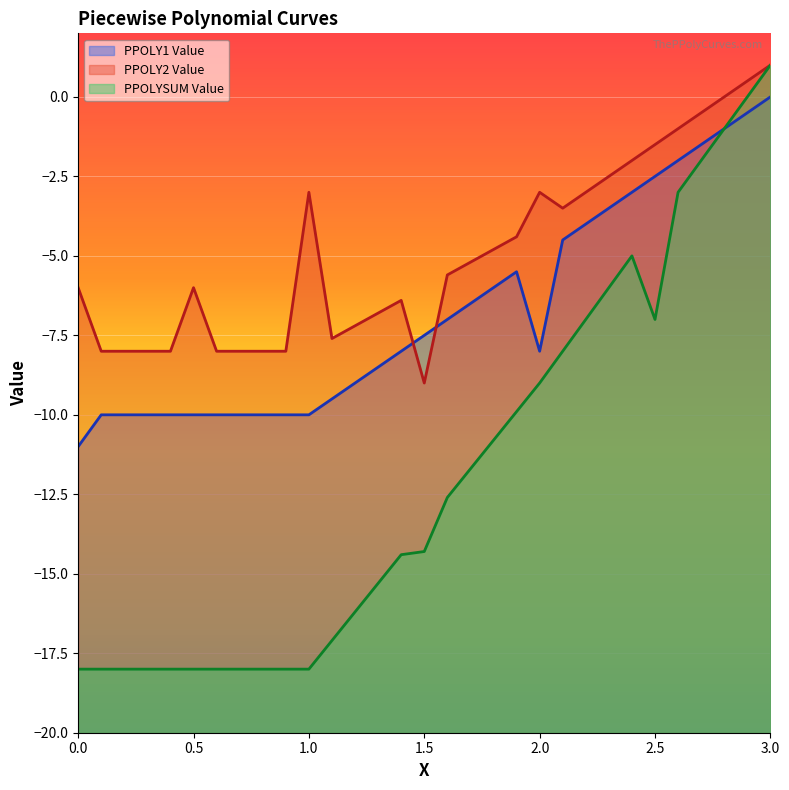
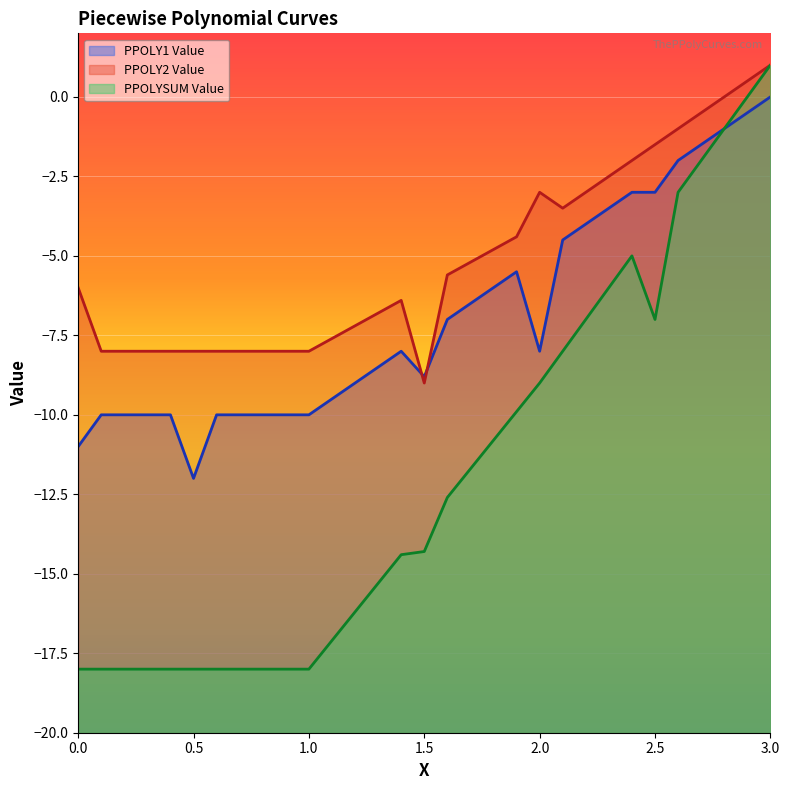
PPOLY1 Value, 0.5: -10 -> -12
PPOLY2 Value, 0.5: -6 -> -8
PPOLY2 Value, 1.0: -3 -> -8
PPOLY1 Value, 1.5: -7.5 -> -8.8
PPOLY1 Value, 2.5: -2.5 -> -3.0
